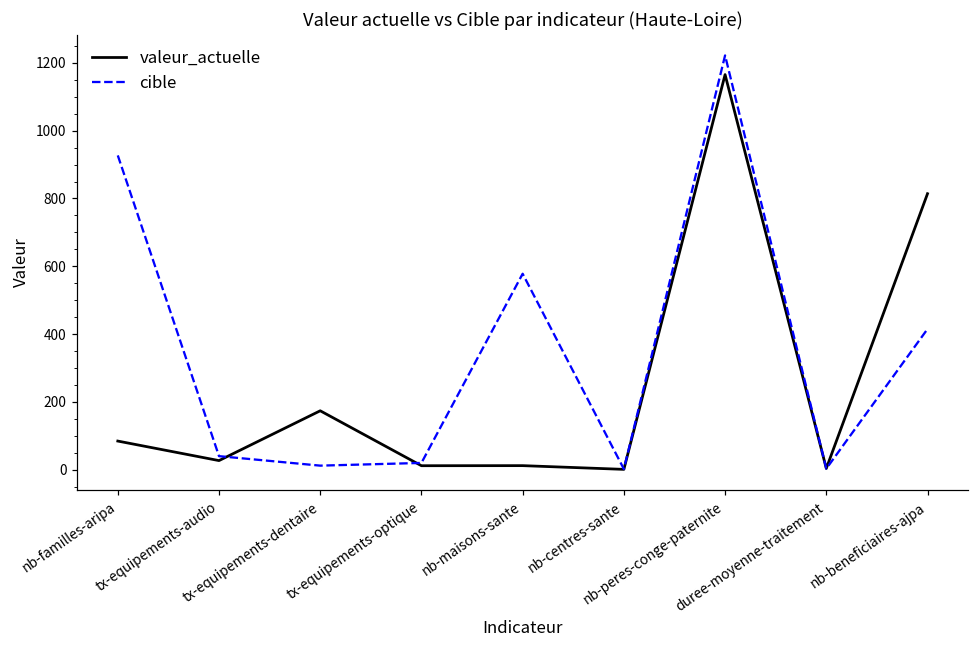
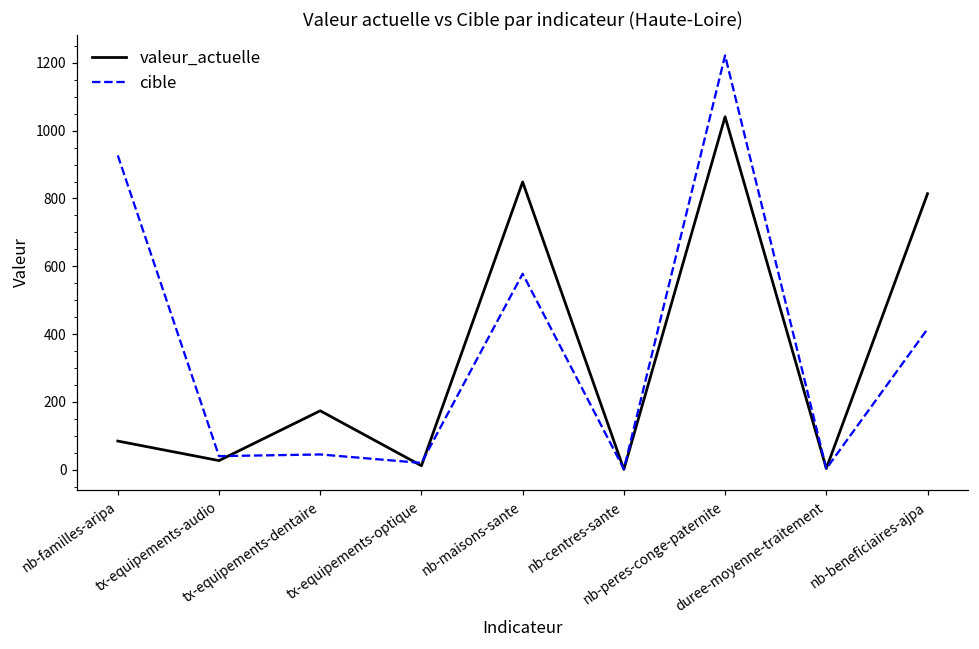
cible, tx-equipements-dentaire: 10 -> 50
valeur_actuelle, nb-maisons-sante: 10 -> 850
valeur_actuelle, nb-peres-conge-paternite: 1170 -> 1040
